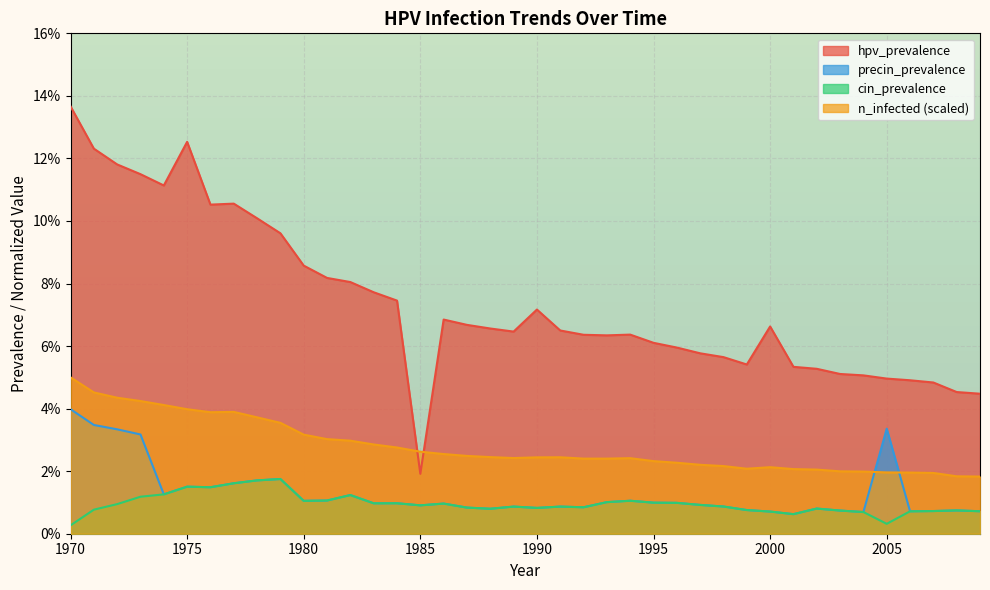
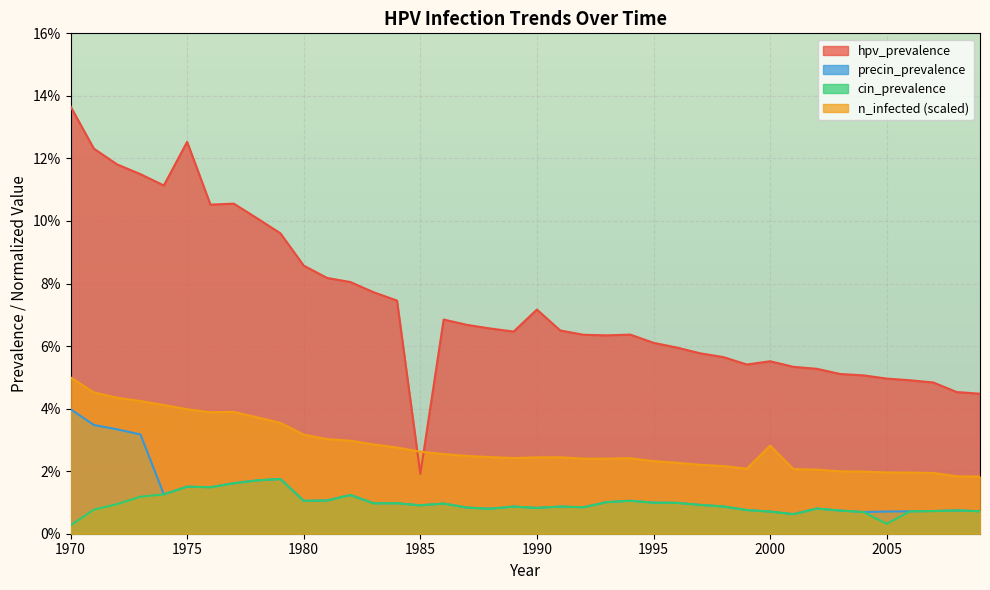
hpv_prevalence, 2000: 6.6% -> 5.5%
n_infected (scaled), 2000: 2.1% -> 2.8%
precin_prevalence, 2005: 3.4% -> 0.7%
